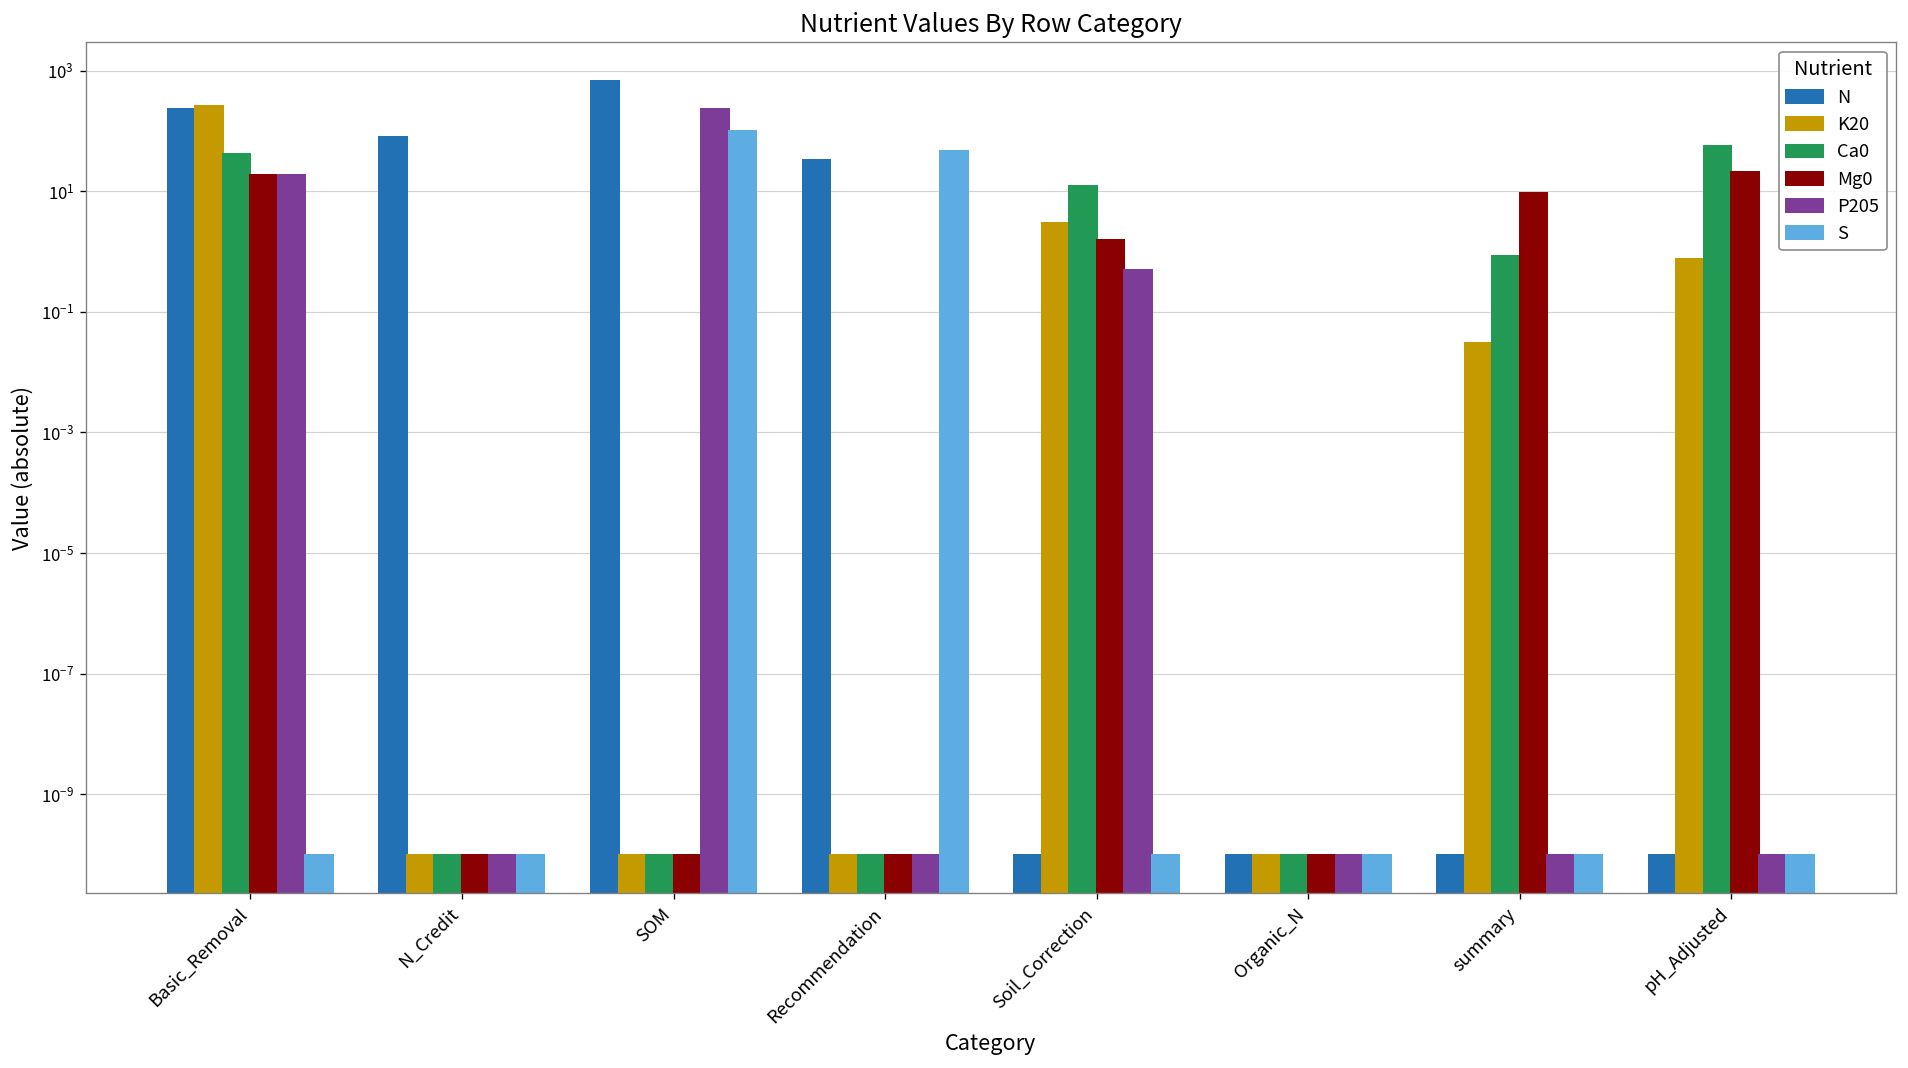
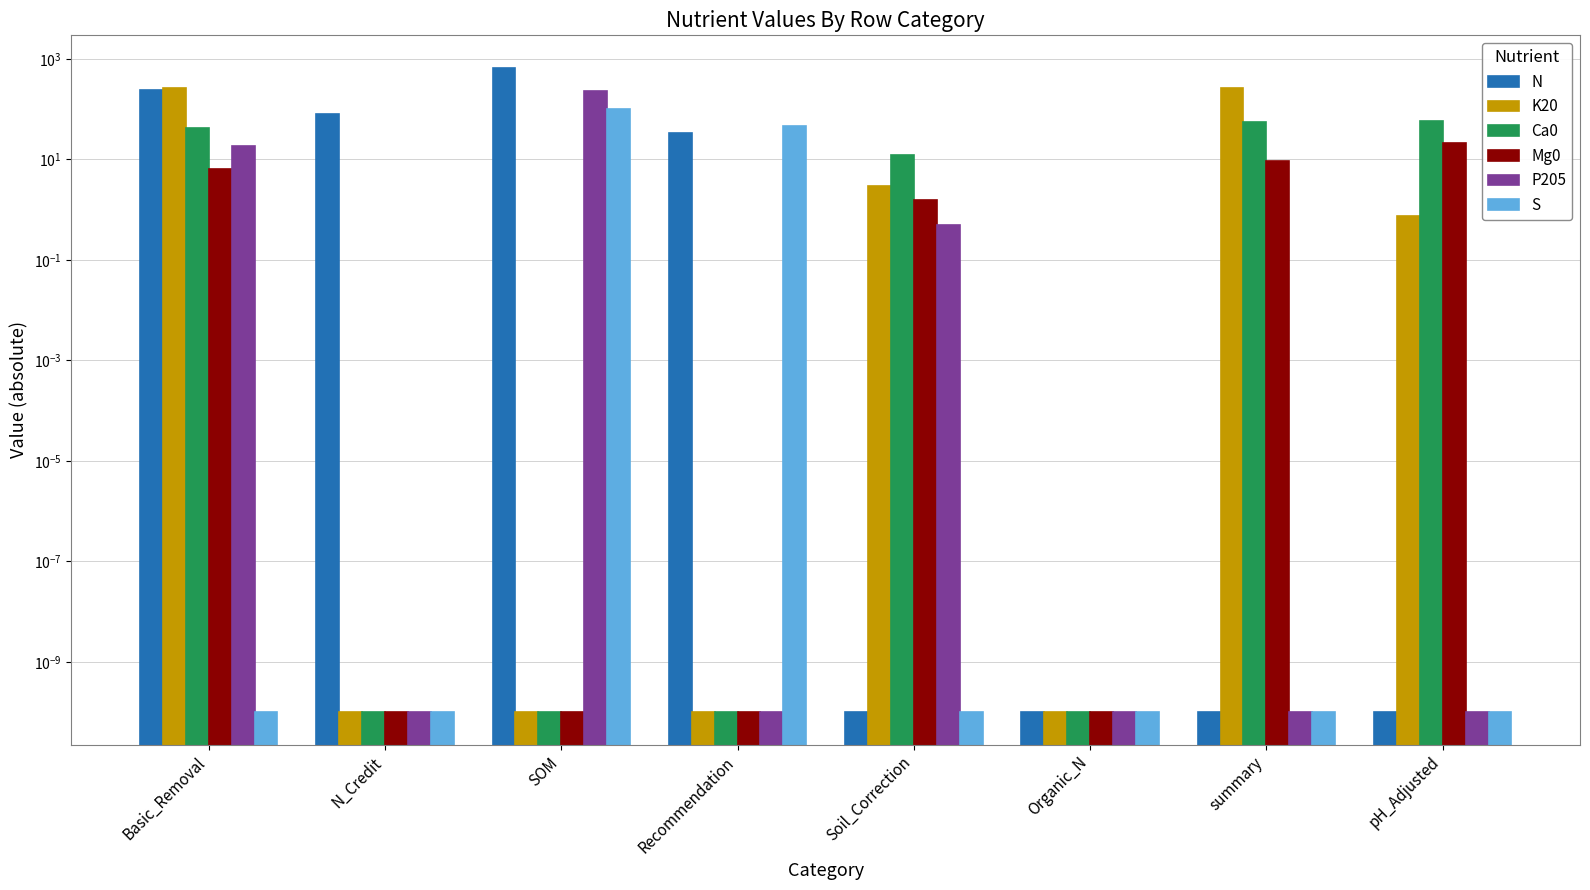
Mg0, Basic_Removal: 18 -> 6
K20, summary: 0.03 -> 300
Ca0, summary: 0.8 -> 50
